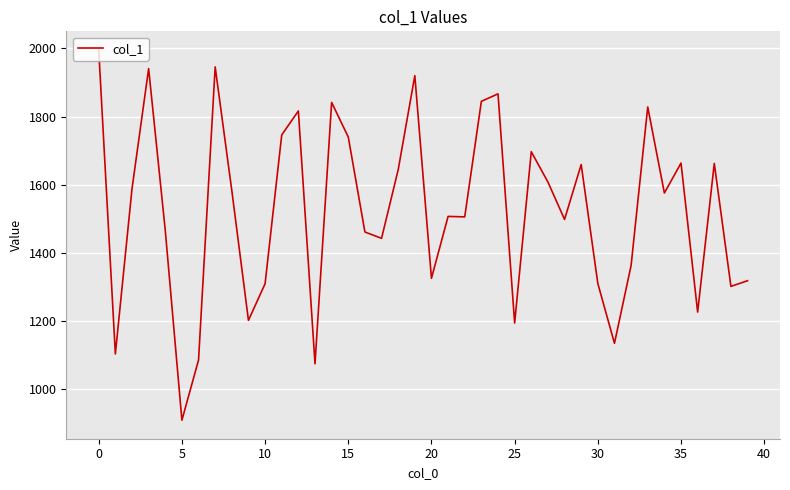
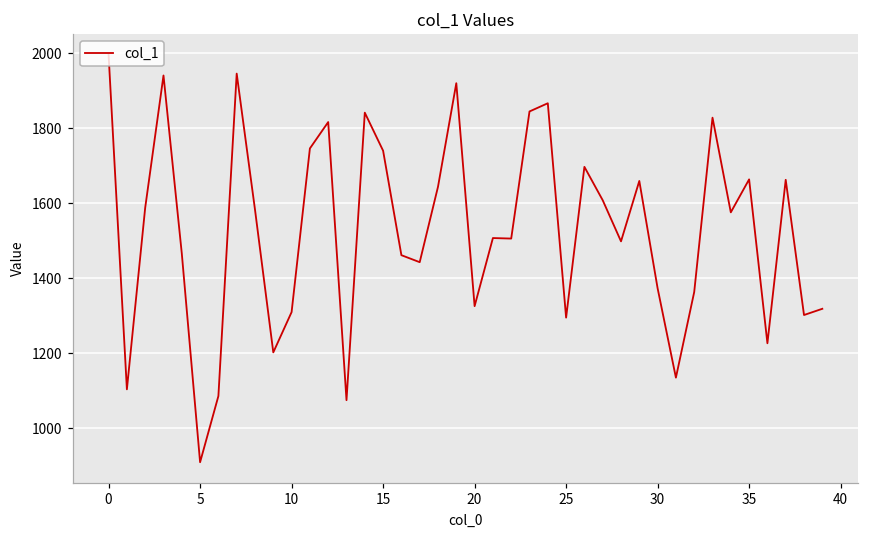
25: 1190 -> 1300
30: 1310 -> 1370
